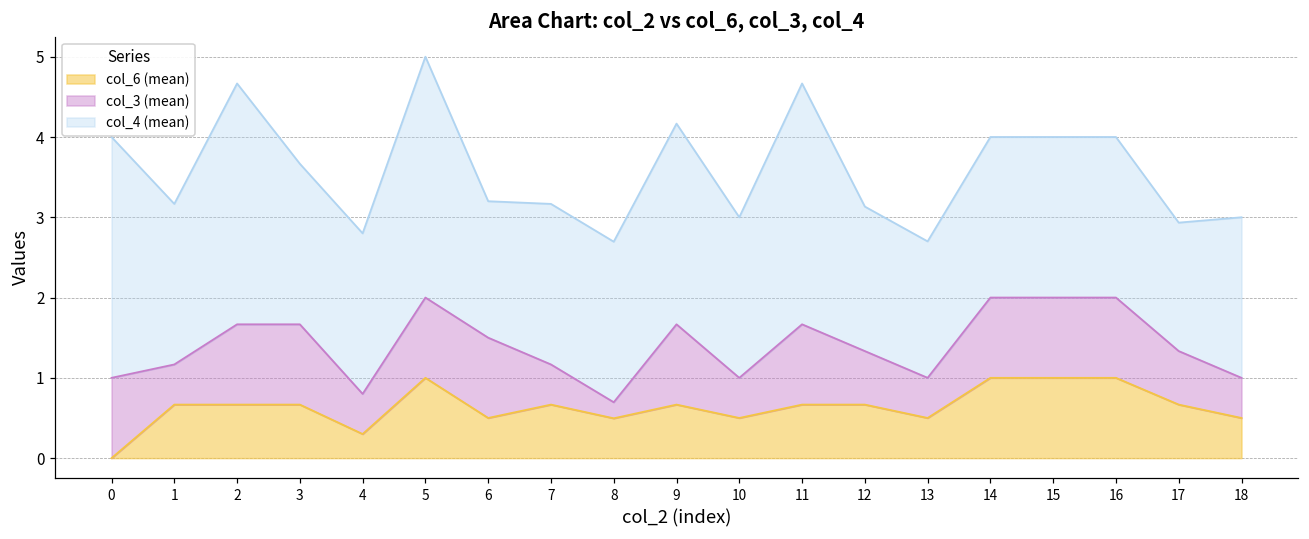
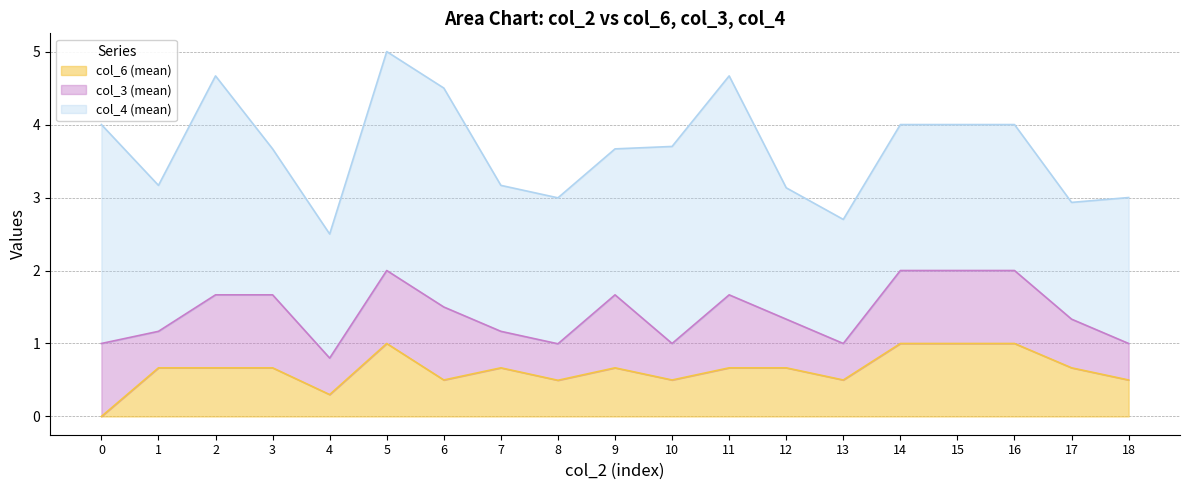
col_4 (mean), 4: 2.0 -> 1.7
col_4 (mean), 6: 1.7 -> 3.0
col_3 (mean), 8: 0.2 -> 0.5
col_4 (mean), 9: 2.5 -> 2.0
col_4 (mean), 10: 2.0 -> 2.7
